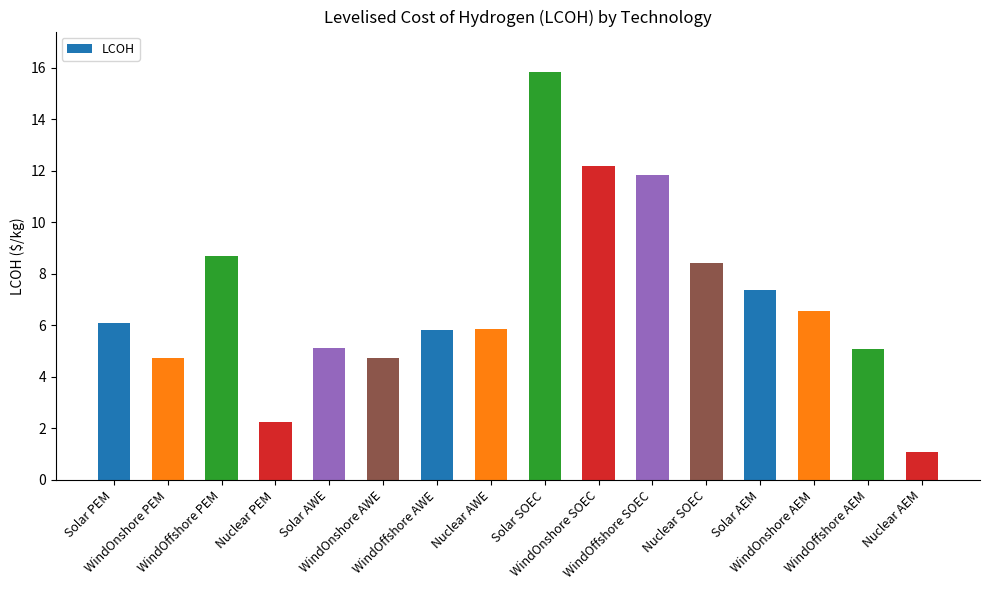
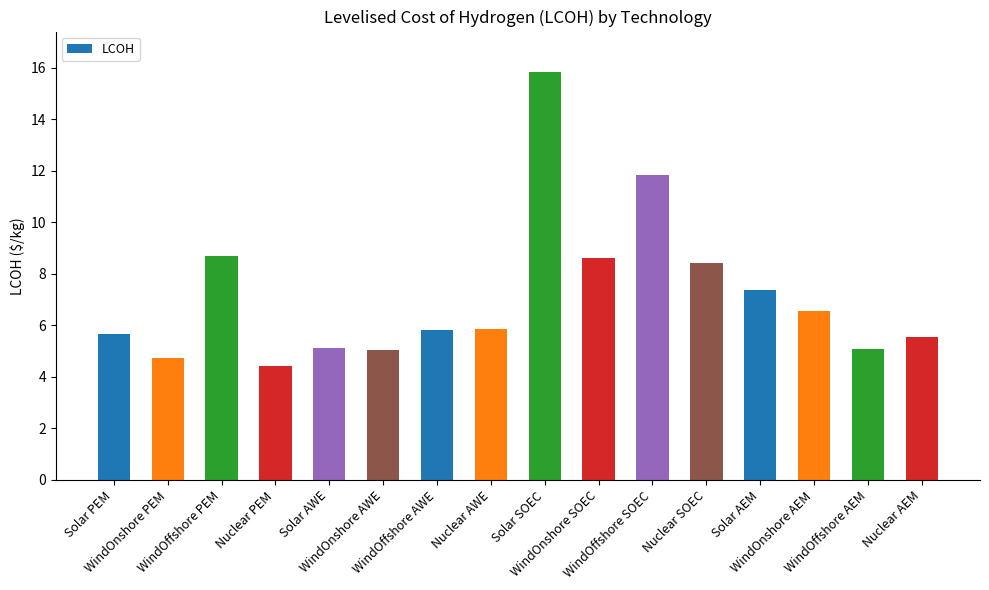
Solar PEM: 6.1 -> 5.7
Nuclear PEM: 2.3 -> 4.4
WindOnshore AWE: 4.7 -> 5.0
WindOnshore SOEC: 12.2 -> 8.6
Nuclear AEM: 1.1 -> 5.6
